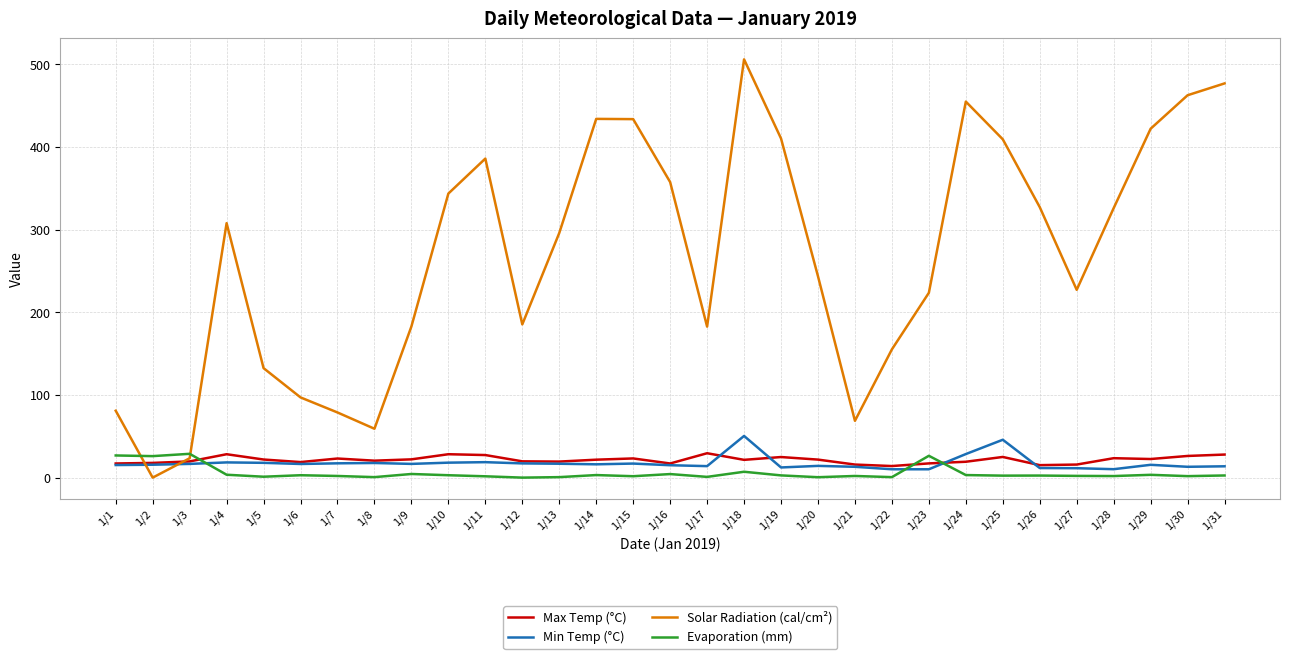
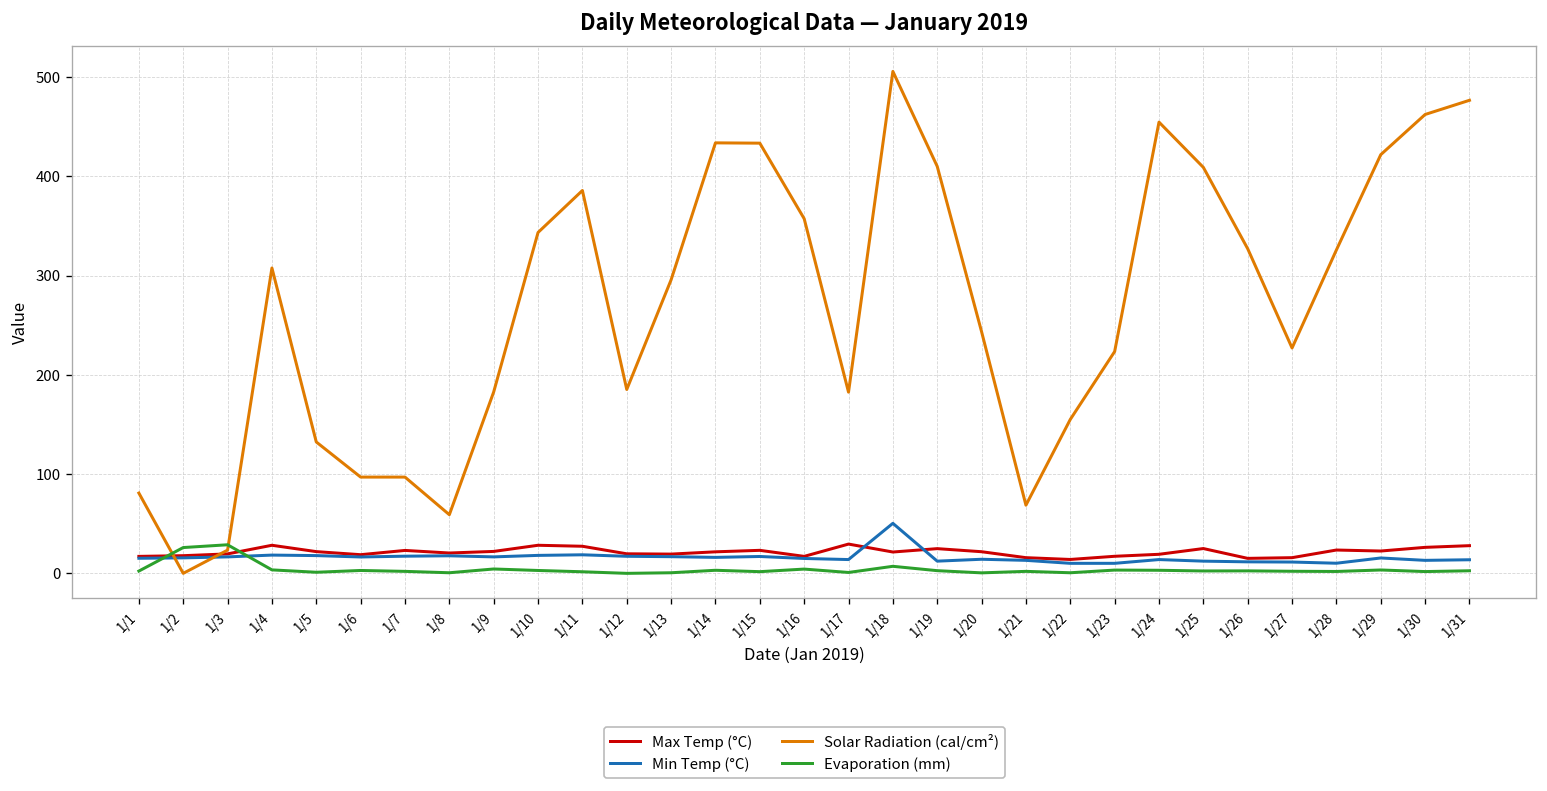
Evaporation (mm), 1/1: 30 -> 0
Solar Radiation (cal/cm²), 1/7: 80 -> 100
Evaporation (mm), 1/23: 30 -> 0
Min Temp (°C), 1/24: 30 -> 10
Min Temp (°C), 1/25: 50 -> 10
